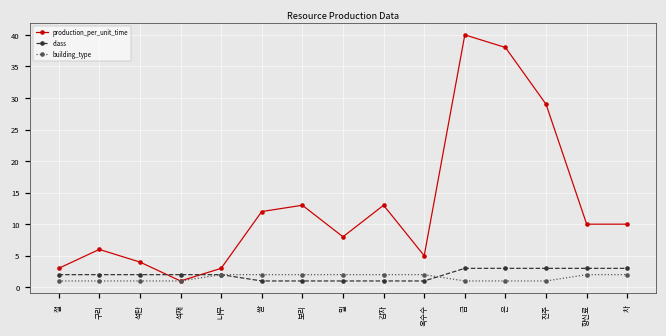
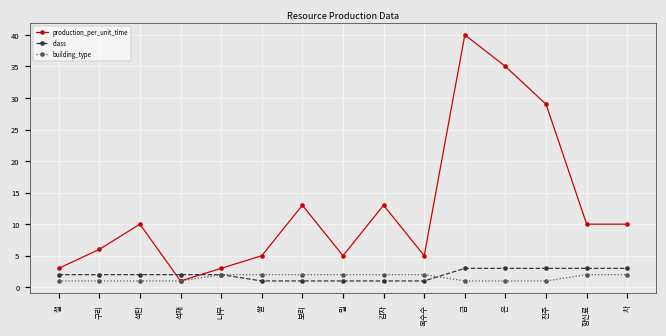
production_per_unit_time, 석탄: 4 -> 10
production_per_unit_time, 쌀: 12 -> 5
production_per_unit_time, 밀: 8 -> 5
production_per_unit_time, 은: 38 -> 35
